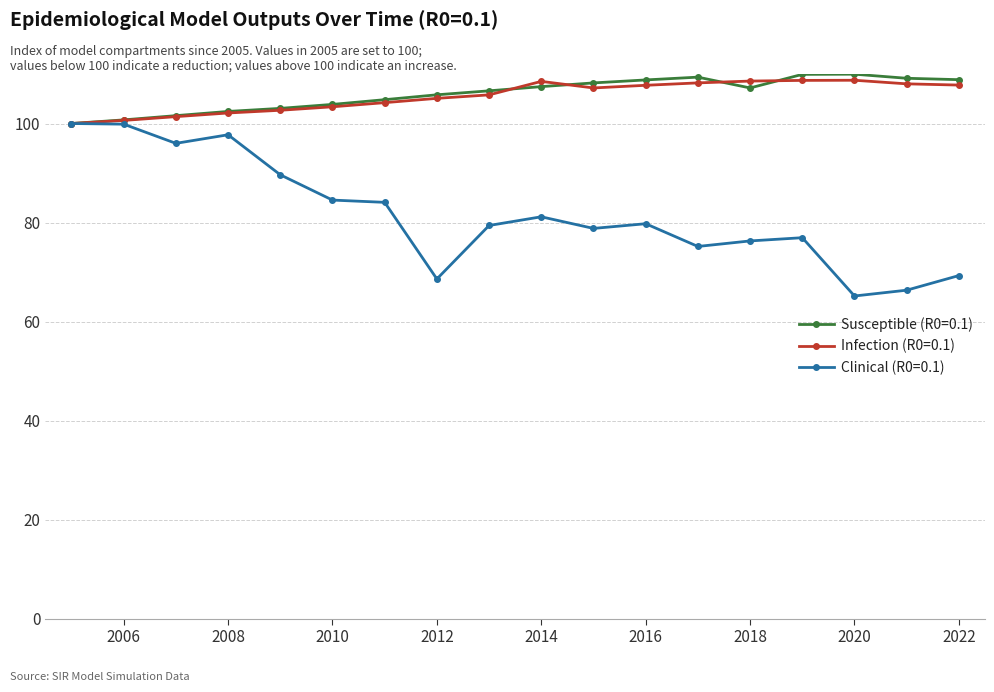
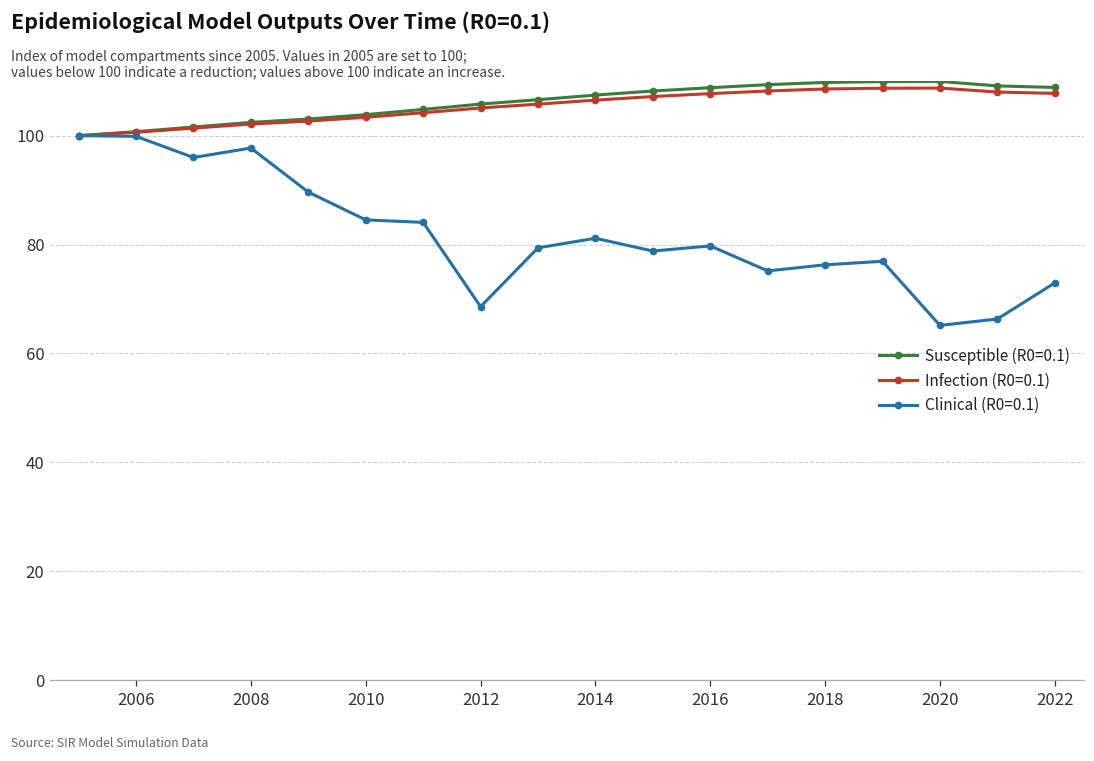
Infection (R0=0.1), 2014: 109 -> 107
Susceptible (R0=0.1), 2018: 107 -> 110
Clinical (R0=0.1), 2022: 69 -> 73
